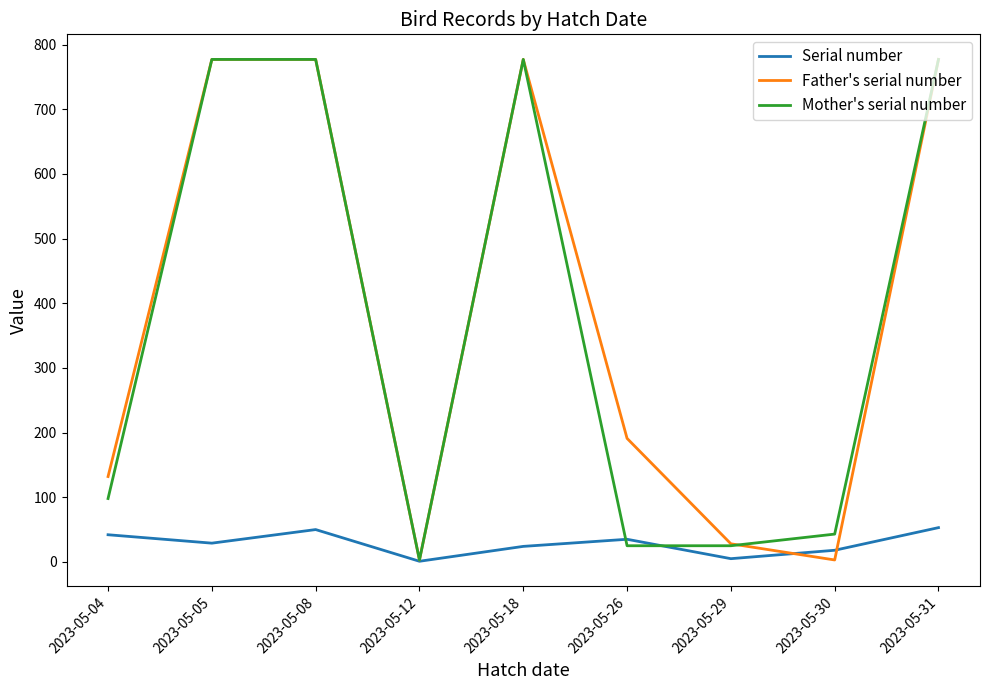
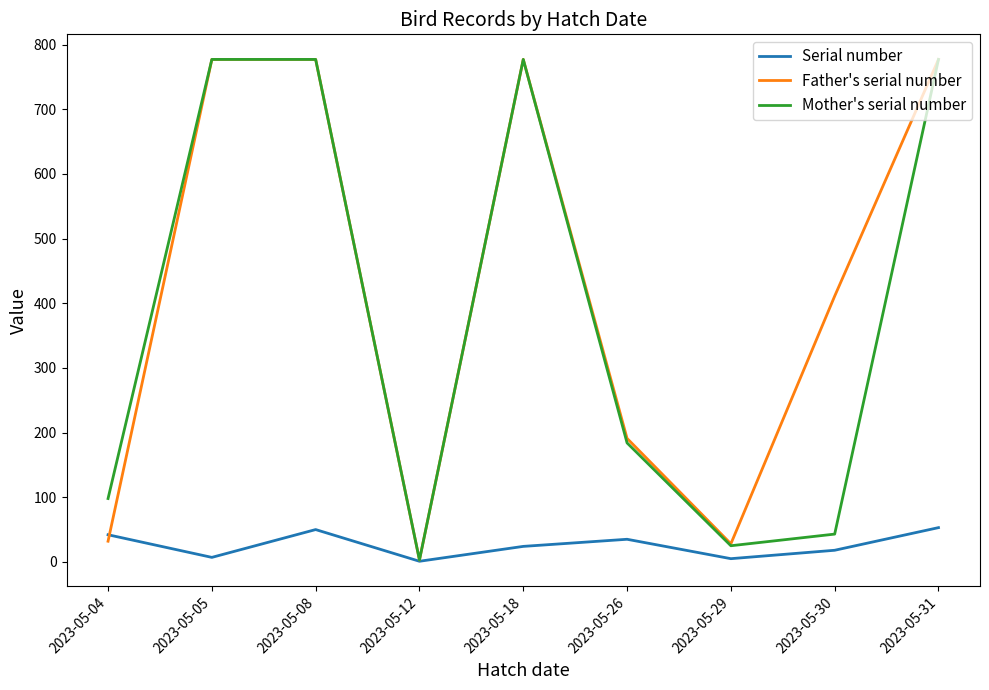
Father's serial number, 2023-05-04: 130 -> 30
Serial number, 2023-05-05: 30 -> 10
Mother's serial number, 2023-05-26: 30 -> 180
Father's serial number, 2023-05-30: 0 -> 410
